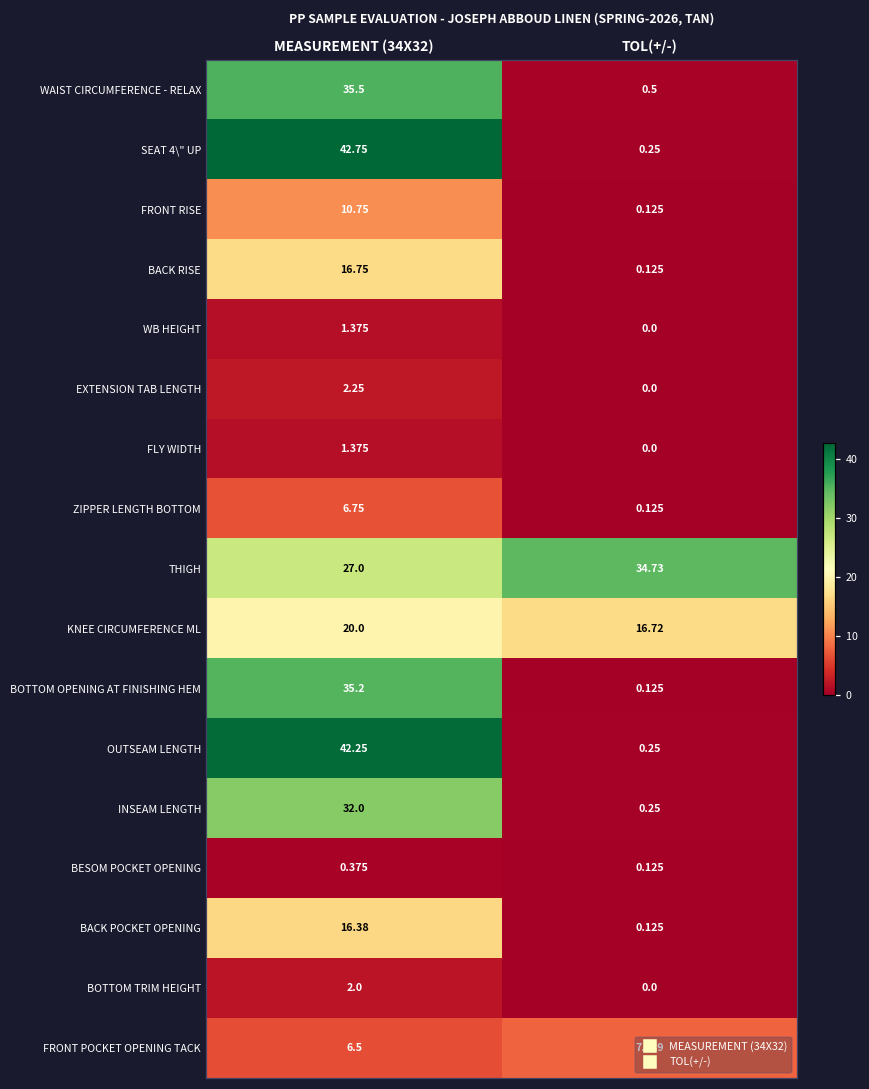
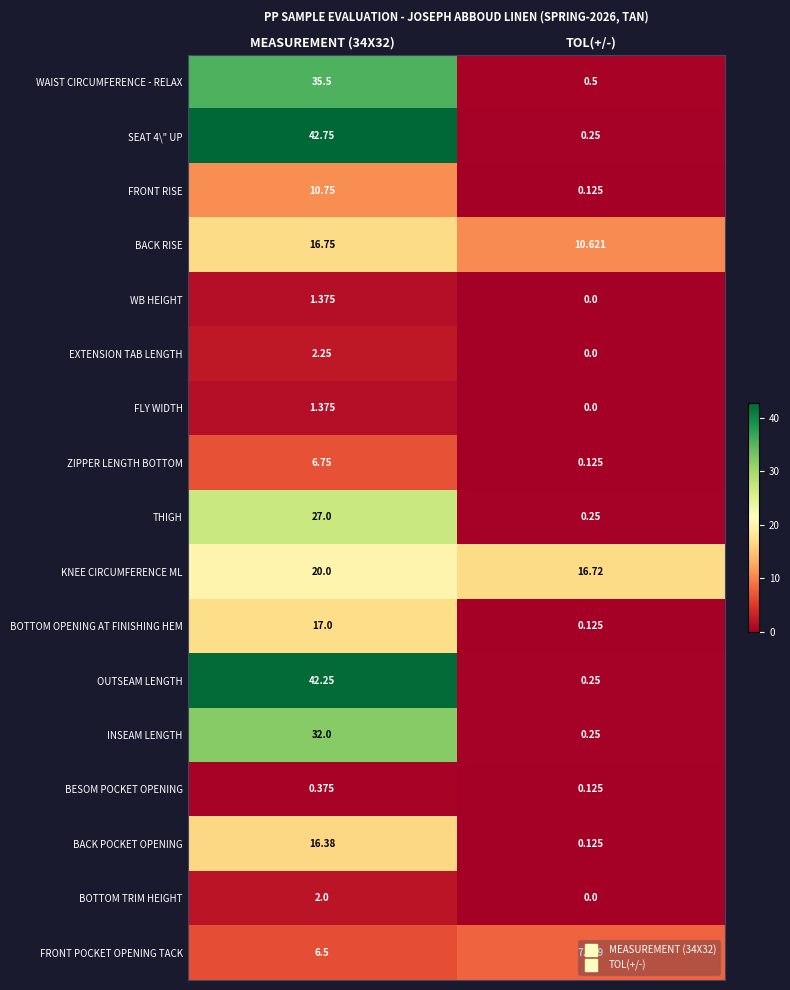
BACK RISE, TOL(+/-): 0.125 -> 10.621
THIGH, TOL(+/-): 34.73 -> 0.25
BOTTOM OPENING AT FINISHING HEM, MEASUREMENT (34X32): 35.2 -> 17.0
